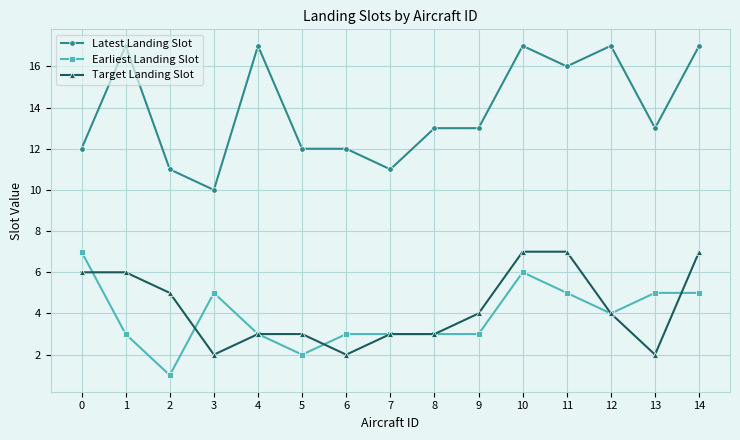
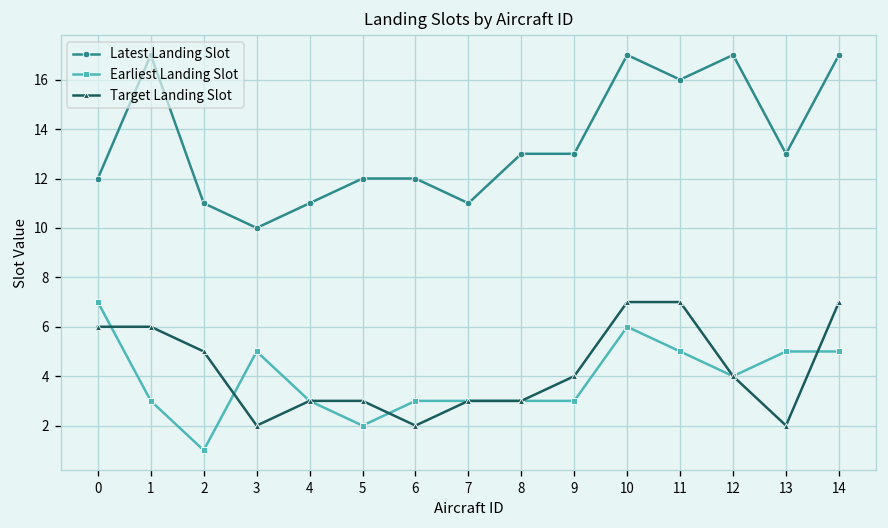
Latest Landing Slot, 4: 17 -> 11
